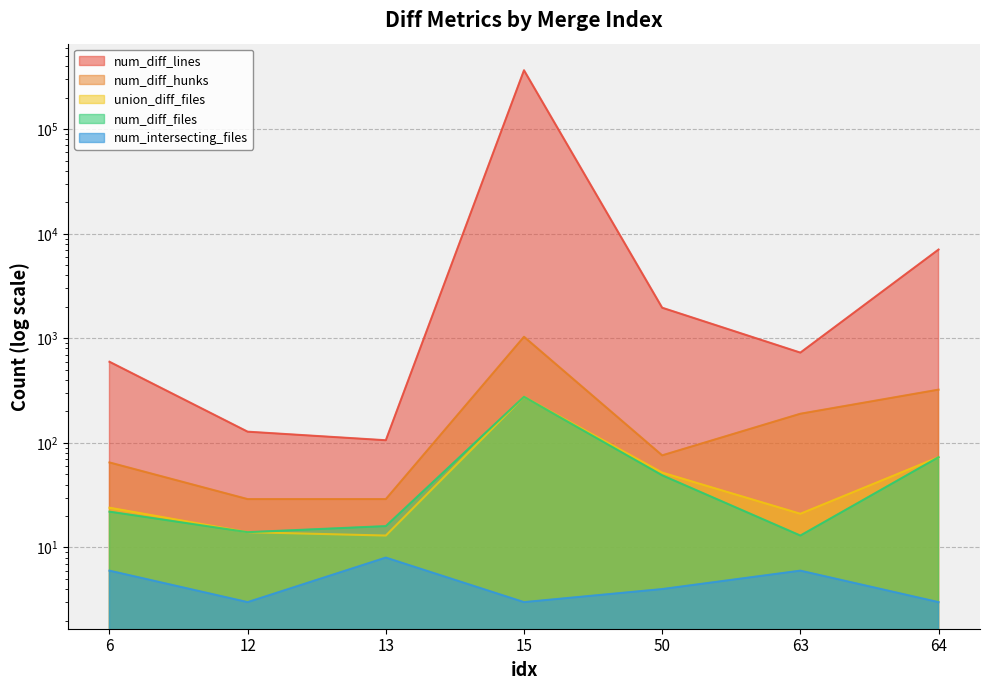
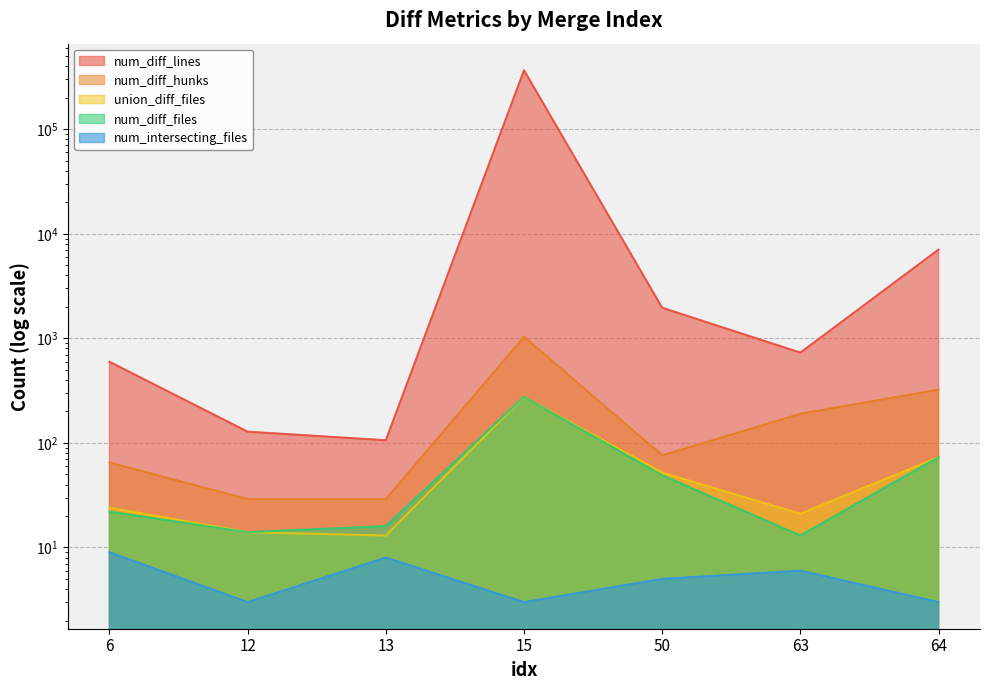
num_intersecting_files, 6: 6 -> 9
num_intersecting_files, 50: 4 -> 5
